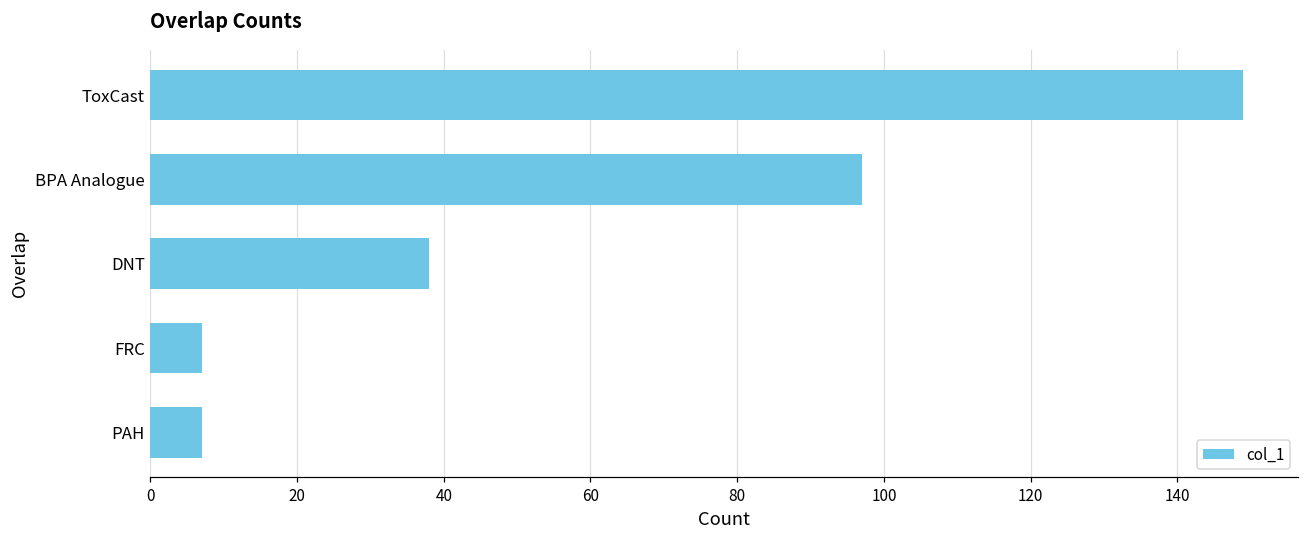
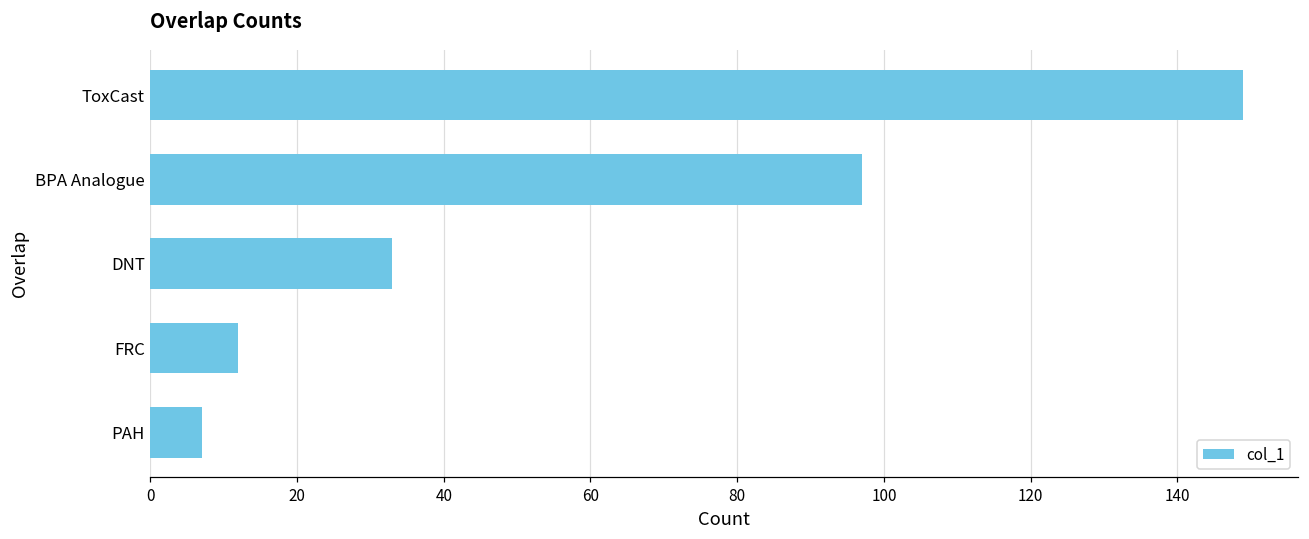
DNT: 38 -> 33
FRC: 7 -> 12
